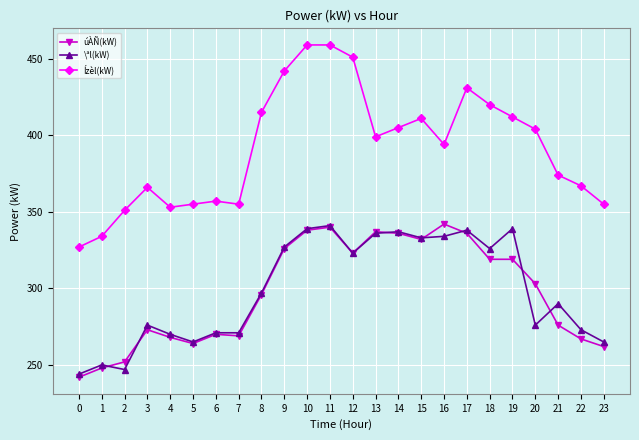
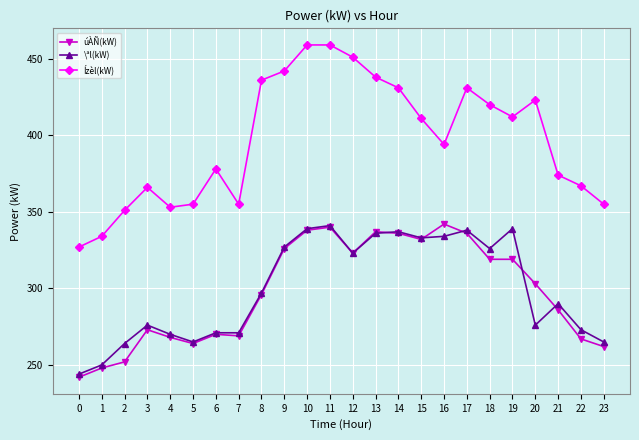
\ªl(kW), 2: 247 -> 264
Ízèl(kW), 6: 357 -> 378
Ízèl(kW), 8: 415 -> 436
Ízèl(kW), 13: 399 -> 438
Ízèl(kW), 14: 405 -> 431
Ízèl(kW), 20: 404 -> 423
úÀÑ(kW), 21: 276 -> 286
